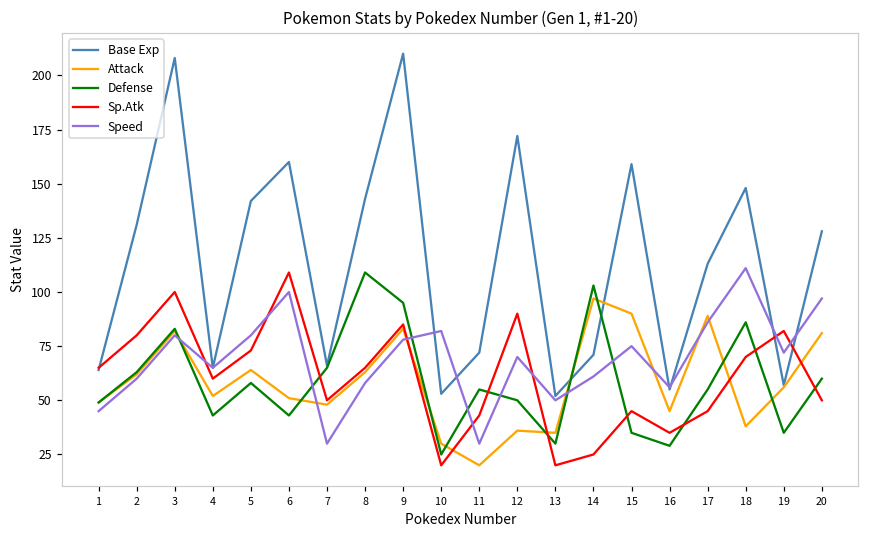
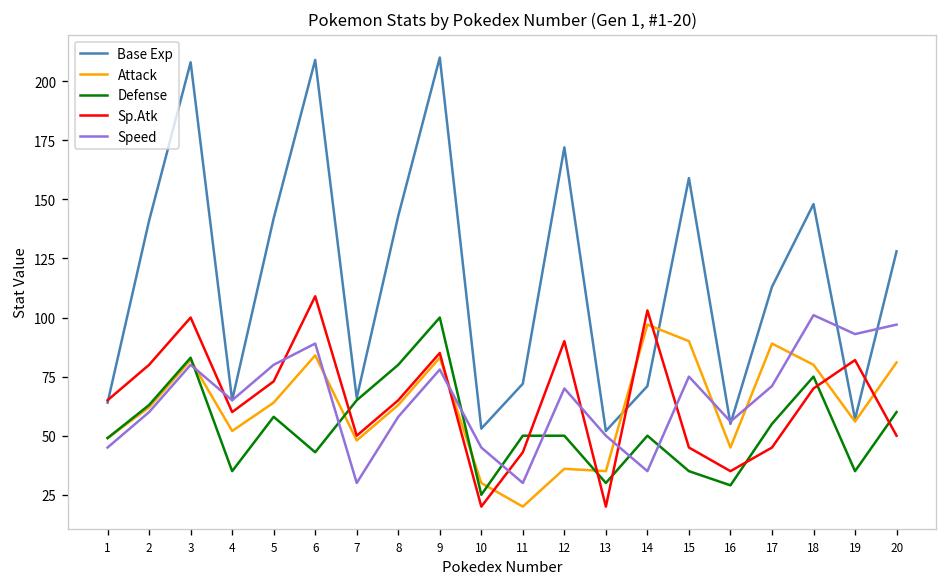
Base Exp, 2: 131 -> 141
Defense, 4: 43 -> 35
Base Exp, 6: 160 -> 209
Attack, 6: 51 -> 84
Speed, 6: 100 -> 89
Defense, 8: 109 -> 80
Defense, 9: 95 -> 100
Speed, 10: 82 -> 45
Defense, 11: 55 -> 50
Defense, 14: 103 -> 50
Sp.Atk, 14: 25 -> 103
Speed, 14: 61 -> 35
Speed, 17: 86 -> 71
Attack, 18: 38 -> 80
Defense, 18: 86 -> 75
Speed, 18: 111 -> 101
Speed, 19: 72 -> 93
